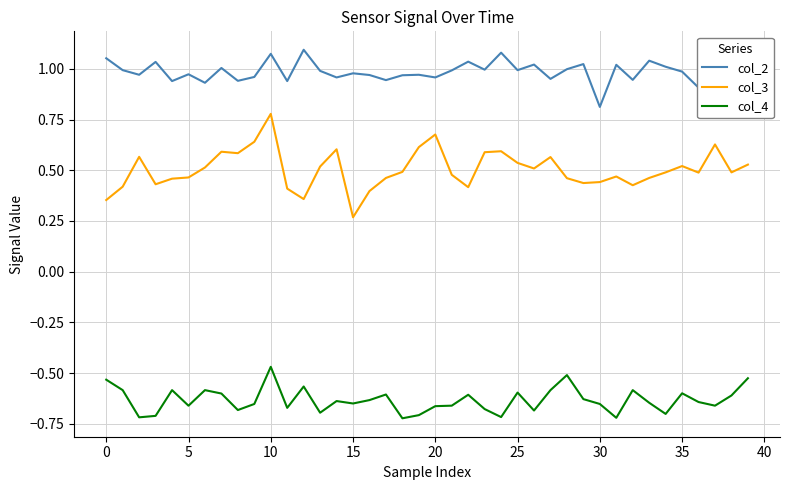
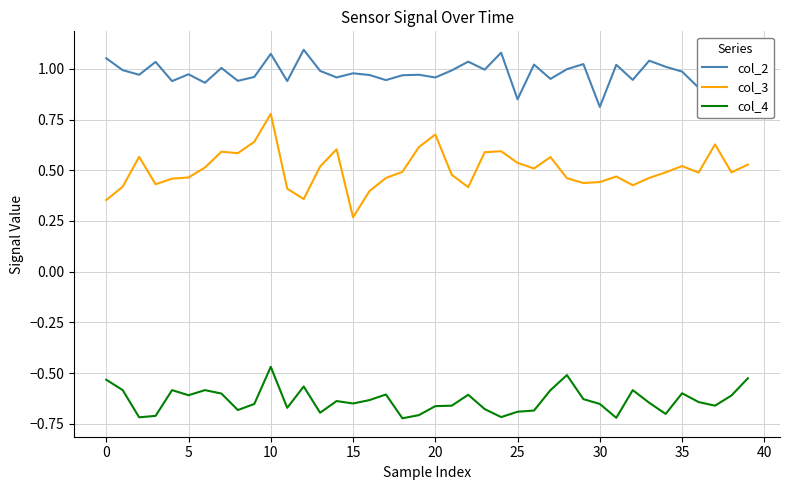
col_4, 5: -0.66 -> -0.61
col_2, 25: 0.99 -> 0.85
col_4, 25: -0.60 -> -0.69
